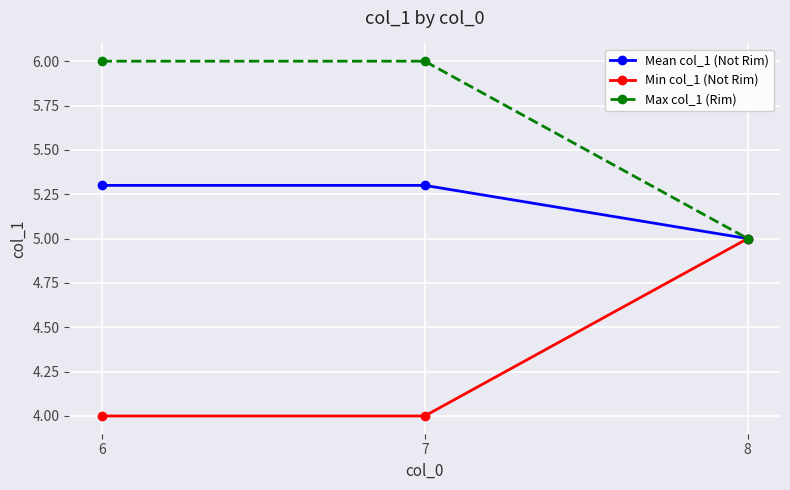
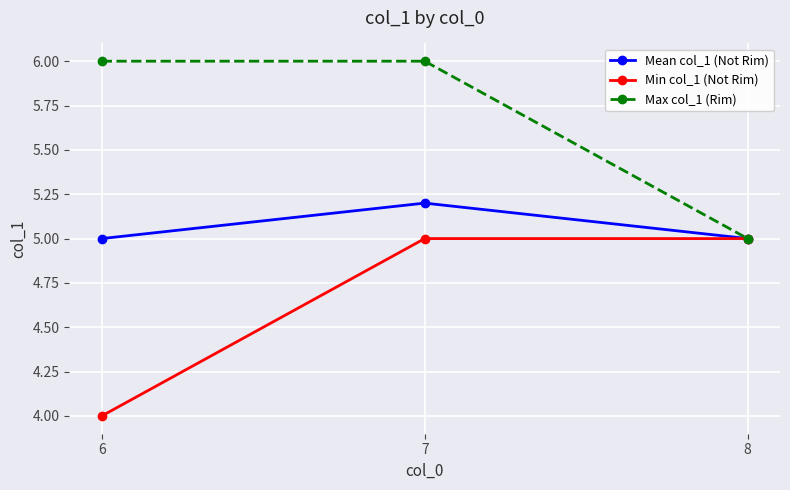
Mean col_1 (Not Rim), 6: 5.3 -> 5.0
Mean col_1 (Not Rim), 7: 5.3 -> 5.2
Min col_1 (Not Rim), 7: 4 -> 5
